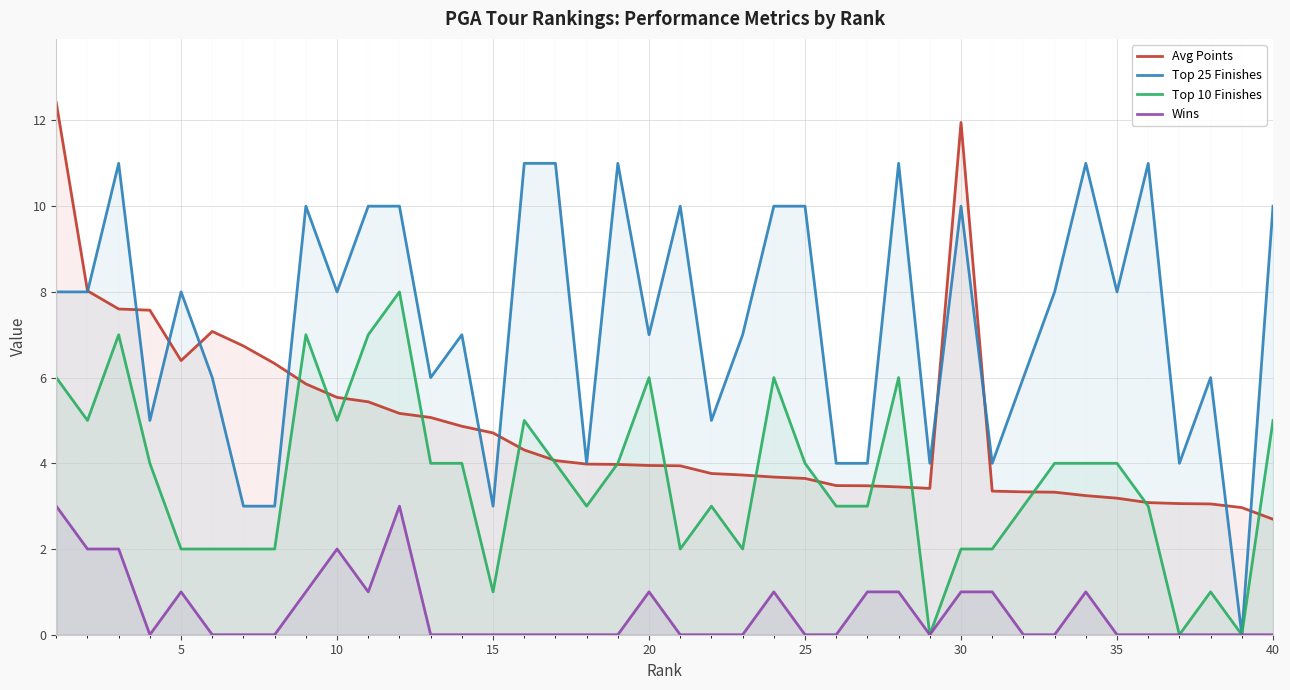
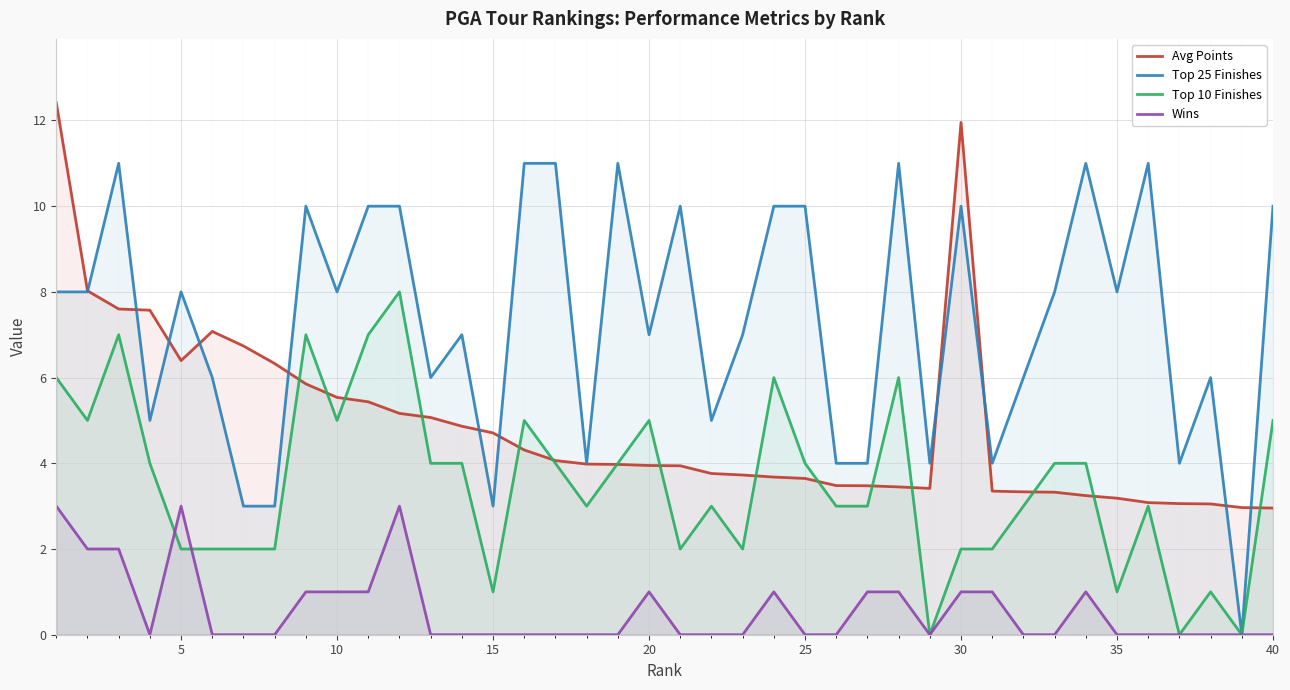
Wins, 5: 1 -> 3
Wins, 10: 2 -> 1
Top 10 Finishes, 20: 6 -> 5
Top 10 Finishes, 35: 4 -> 1
Avg Points, 40: 2.7 -> 3.0
